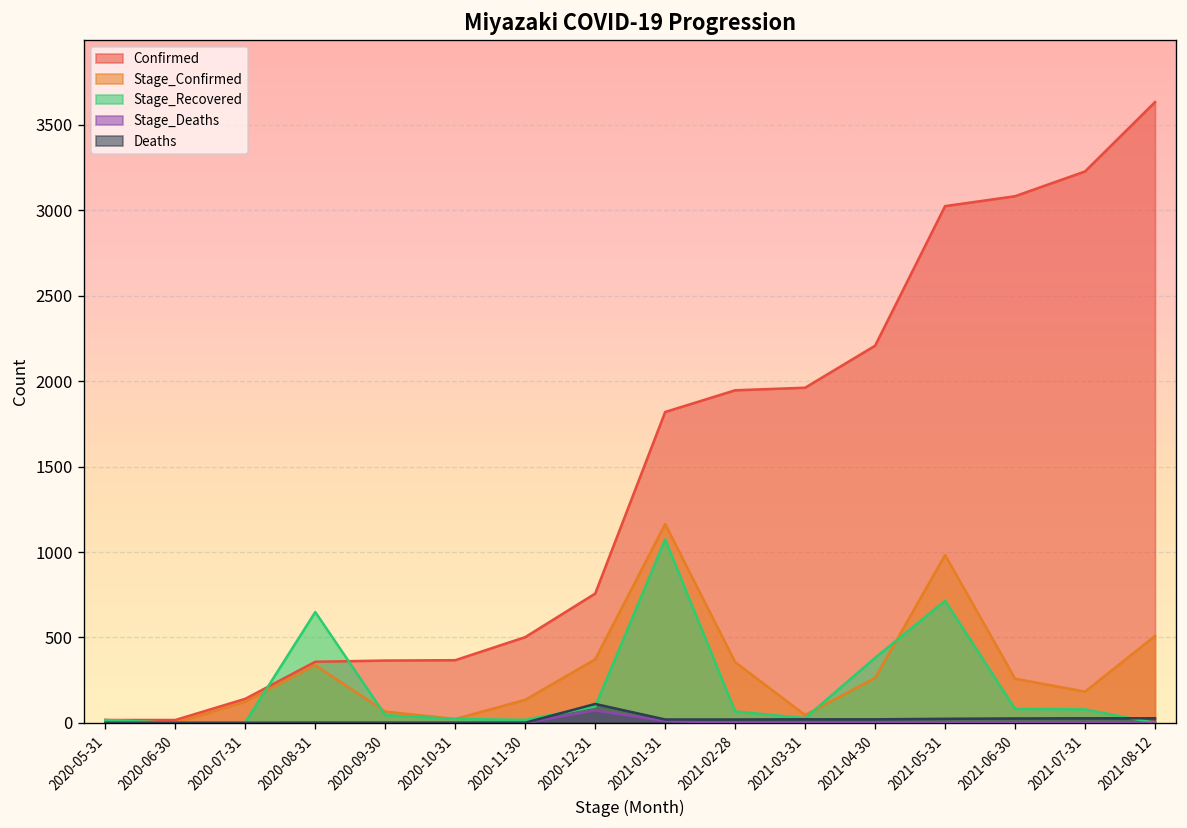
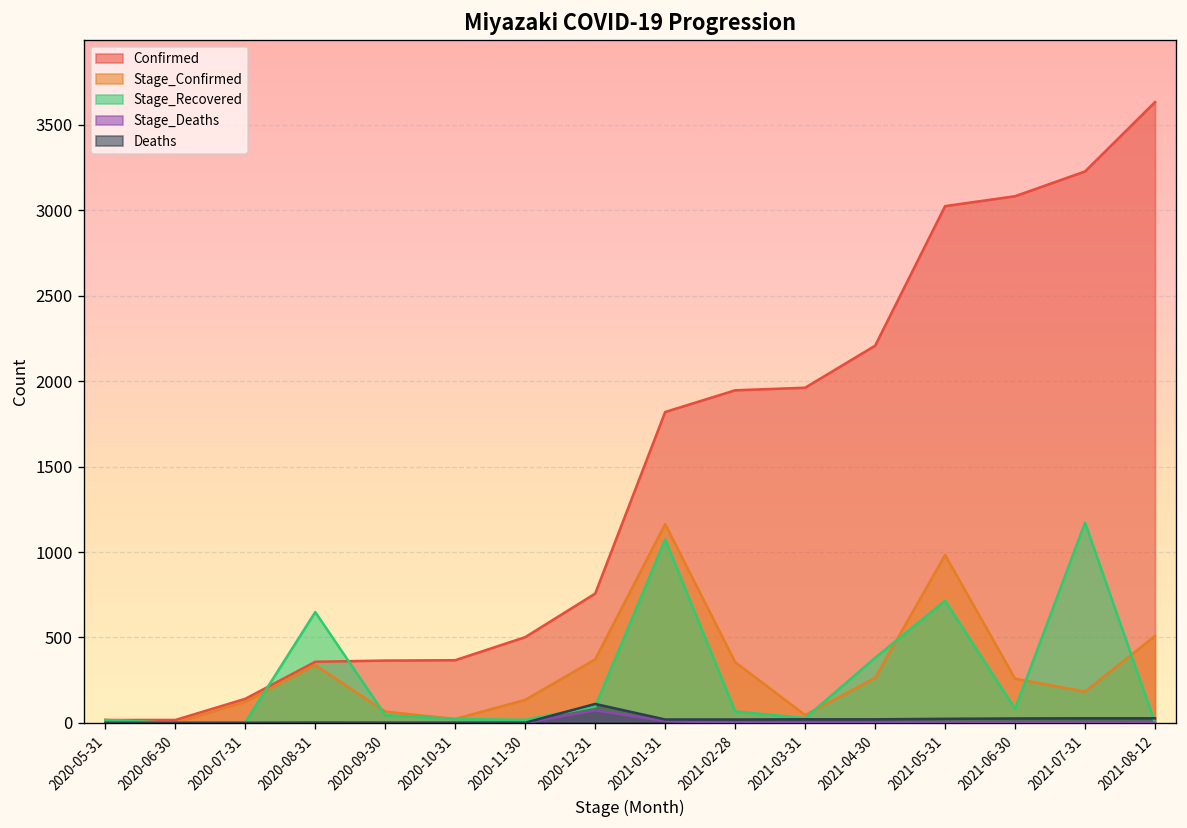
Stage_Recovered, 2021-07-31: 80 -> 1170
